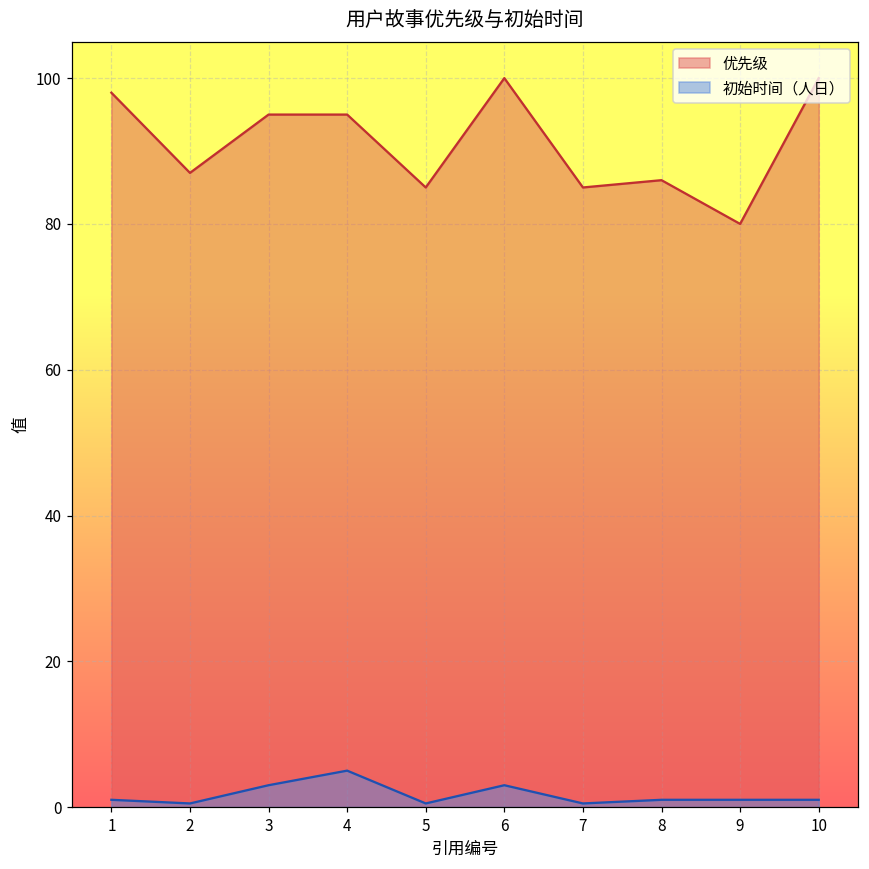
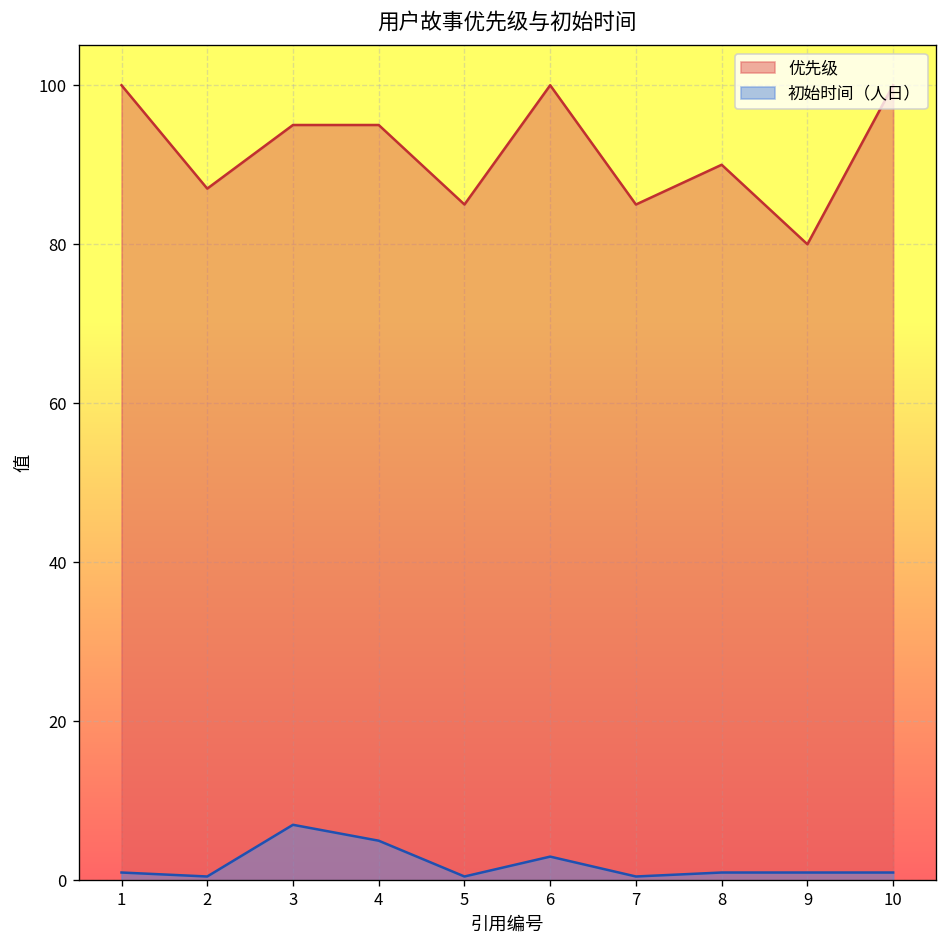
优先级, 1: 98 -> 100
初始时间（人日）, 3: 3 -> 7
优先级, 8: 86 -> 90
